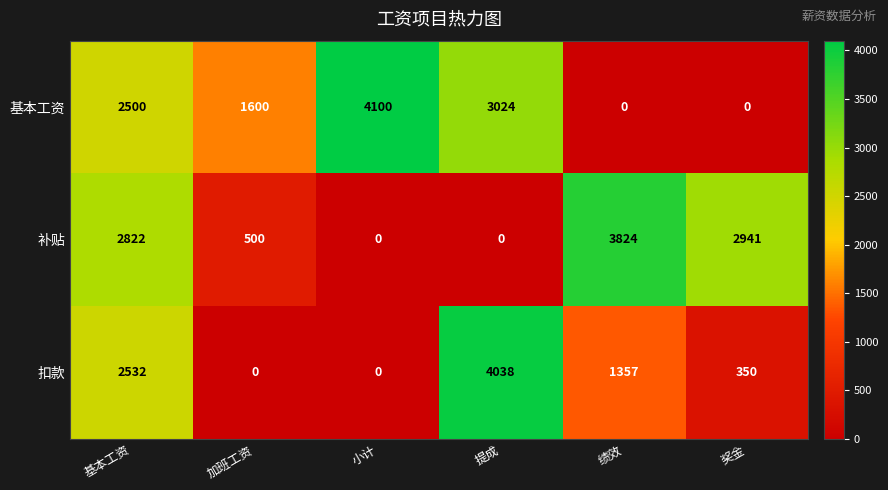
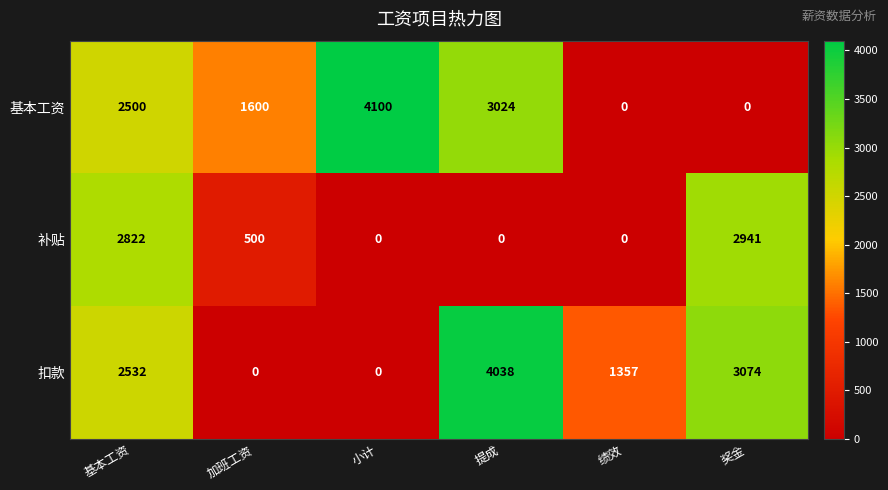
补贴, 绩效: 3824 -> 0
扣款, 奖金: 350 -> 3074
